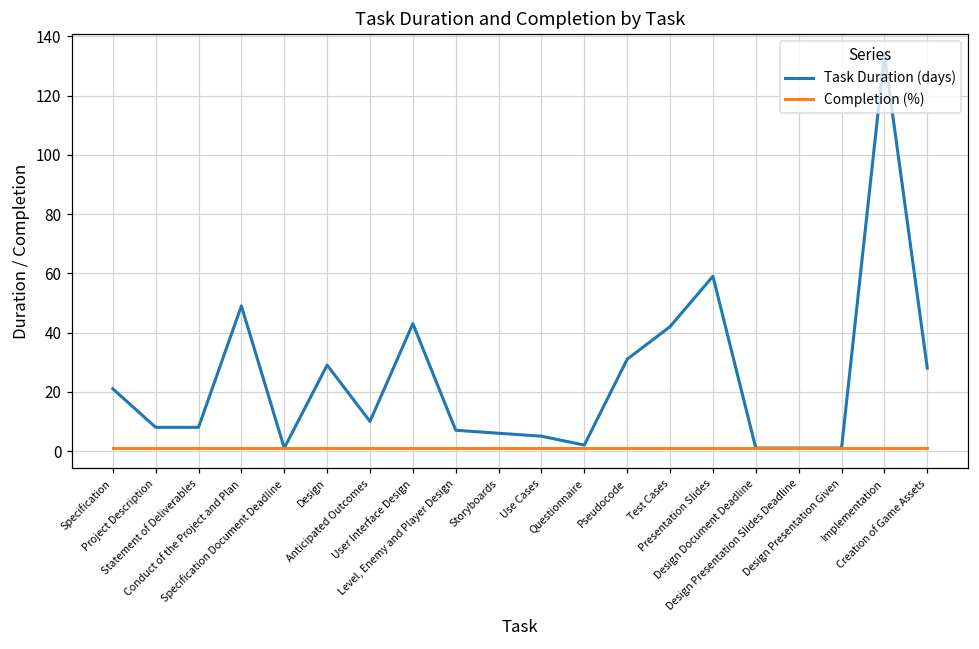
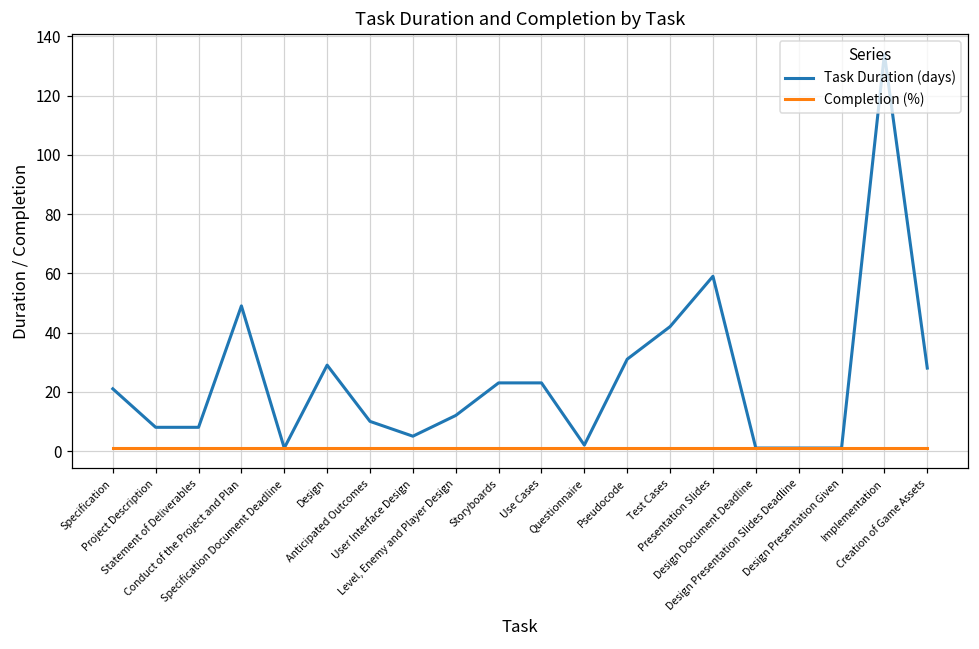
Task Duration (days), User Interface Design: 43 -> 5
Task Duration (days), Level, Enemy and Player Design: 7 -> 12
Task Duration (days), Storyboards: 6 -> 23
Task Duration (days), Use Cases: 5 -> 23
